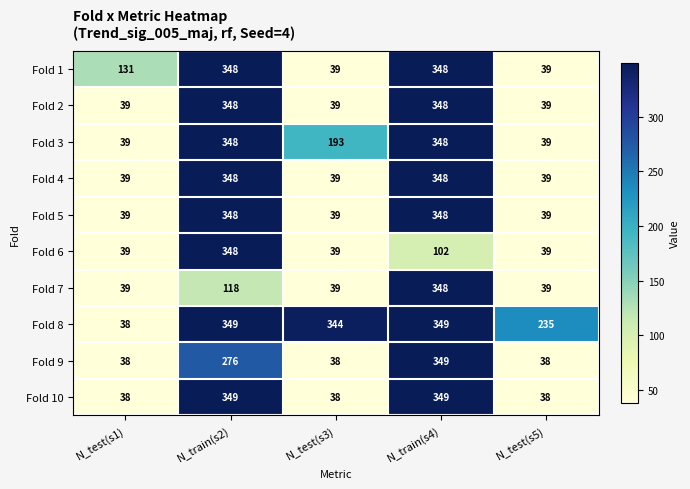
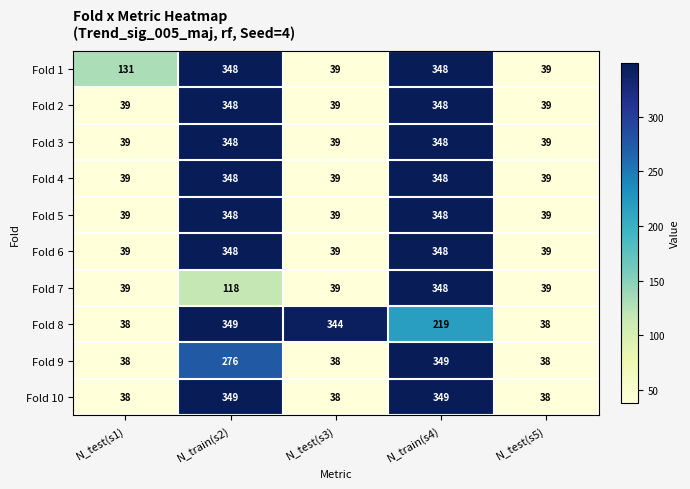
Fold 3, N_test(s3): 193 -> 39
Fold 6, N_train(s4): 102 -> 348
Fold 8, N_train(s4): 349 -> 219
Fold 8, N_test(s5): 235 -> 38
